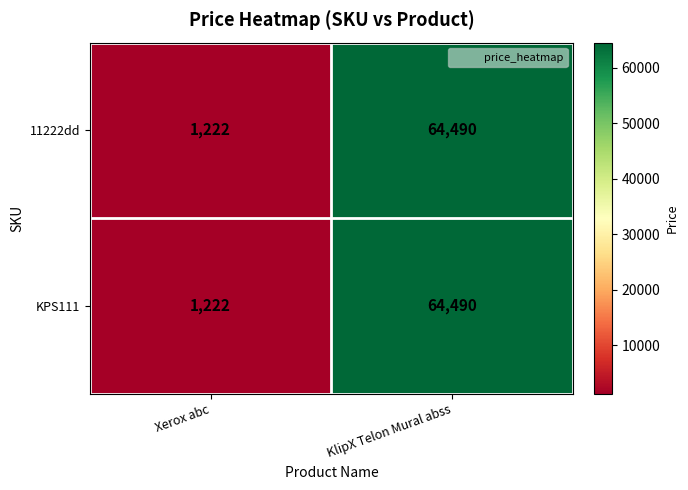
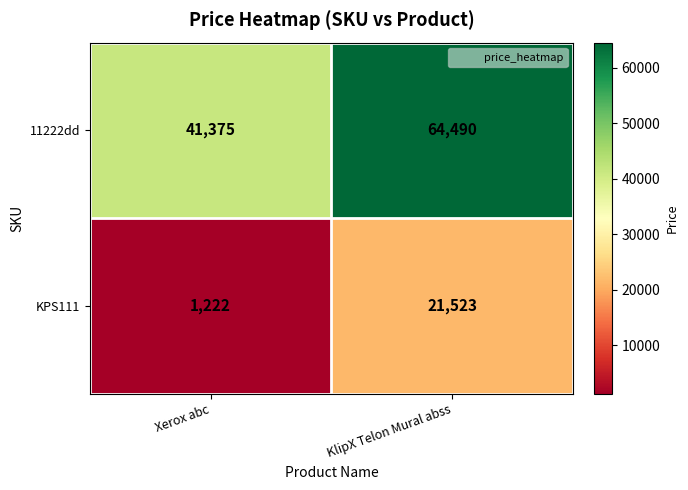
11222dd, Xerox abc: 1,222 -> 41,375
KPS111, KlipX Telon Mural abss: 64,490 -> 21,523
